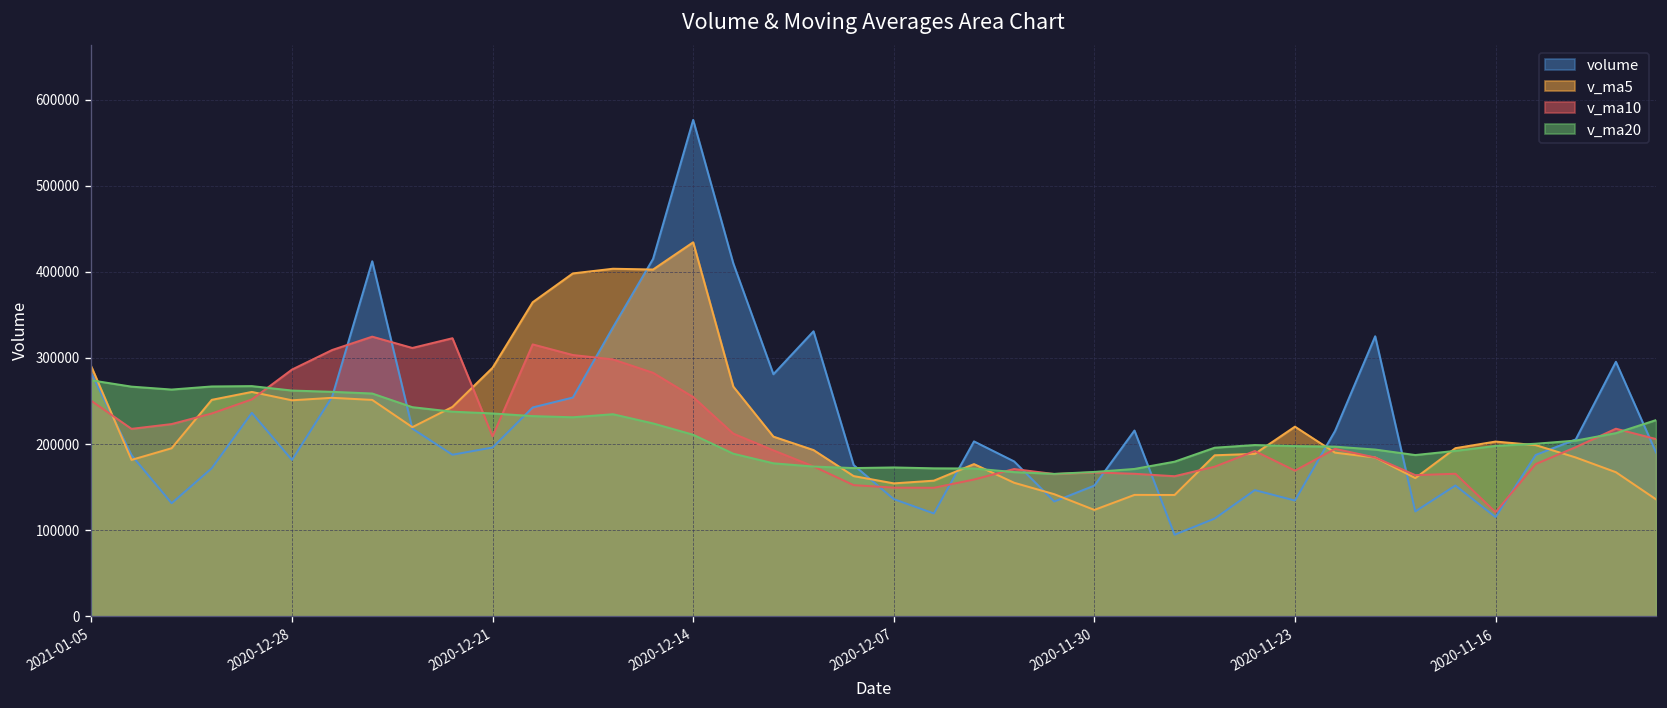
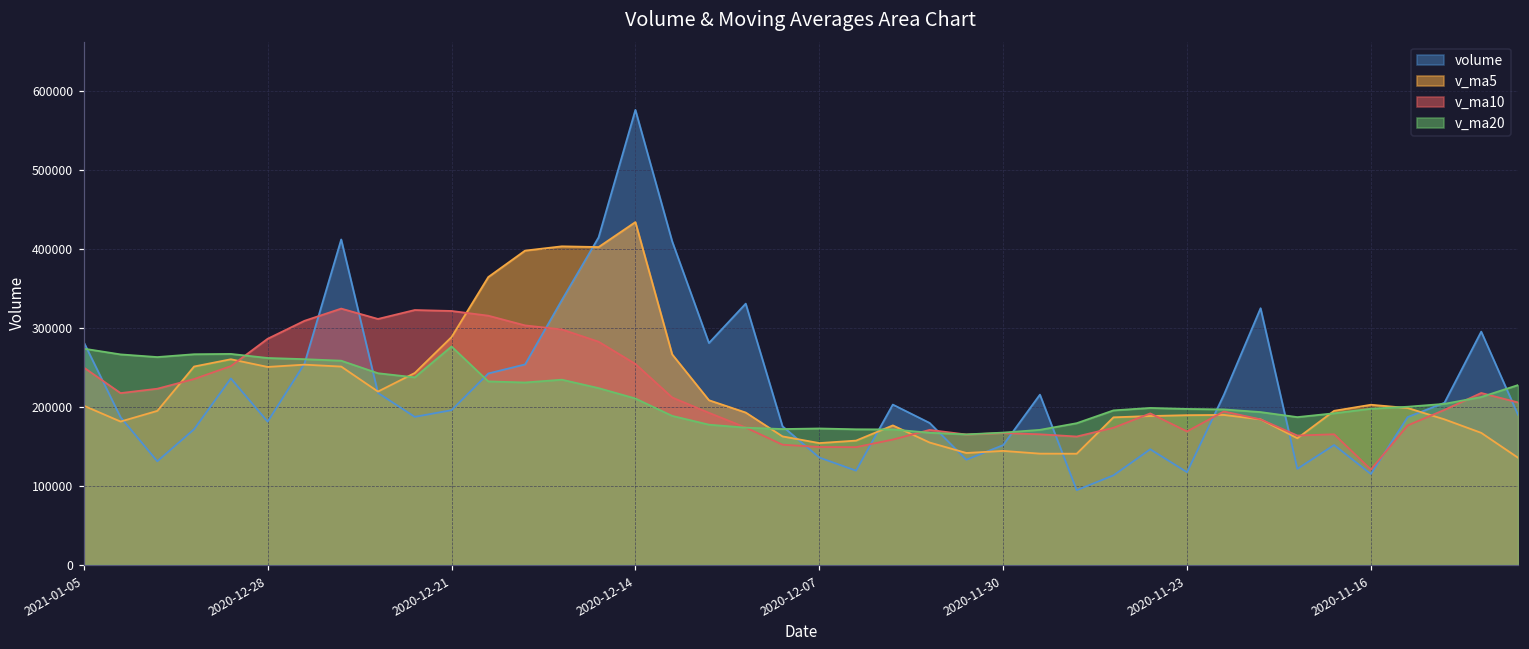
v_ma5, 2021-01-05: 290000 -> 200000
v_ma10, 2020-12-21: 210000 -> 320000
v_ma20, 2020-12-21: 240000 -> 280000
v_ma5, 2020-11-30: 120000 -> 140000
volume, 2020-11-23: 130000 -> 120000
v_ma5, 2020-11-23: 220000 -> 190000
